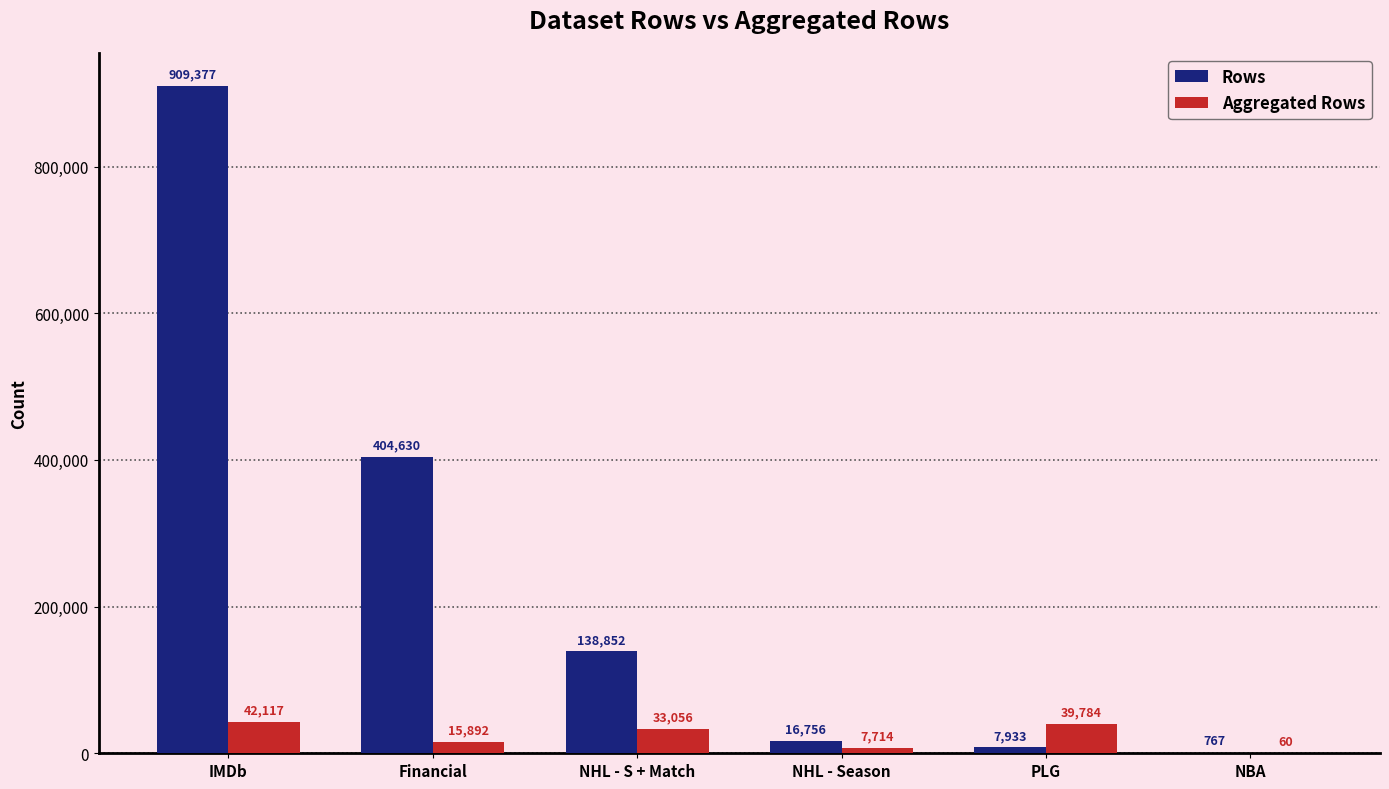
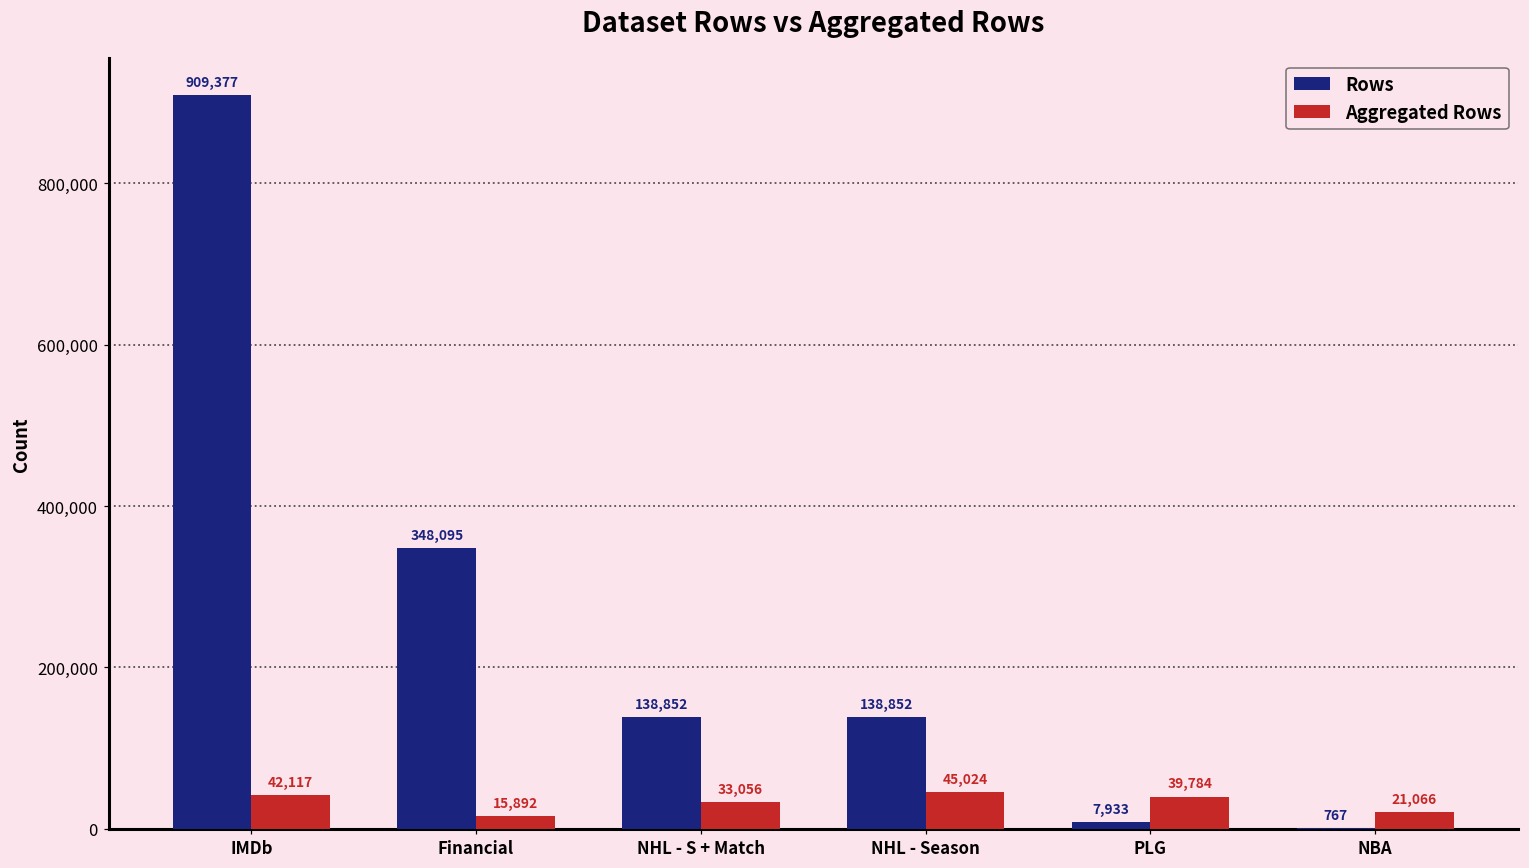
Rows, Financial: 404,630 -> 348,095
Rows, NHL - Season: 16,756 -> 138,852
Aggregated Rows, NHL - Season: 7,714 -> 45,024
Aggregated Rows, NBA: 60 -> 21,066
